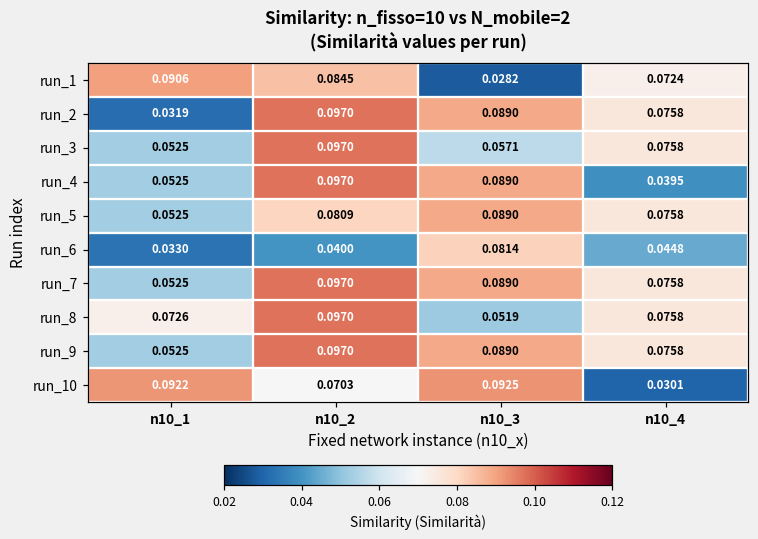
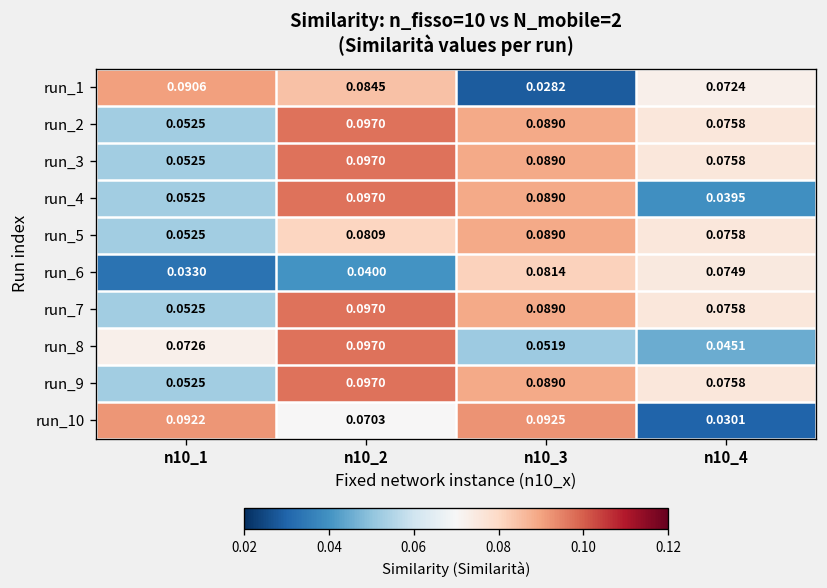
run_2, n10_1: 0.0319 -> 0.0525
run_3, n10_3: 0.0571 -> 0.0890
run_6, n10_4: 0.0448 -> 0.0749
run_8, n10_4: 0.0758 -> 0.0451
